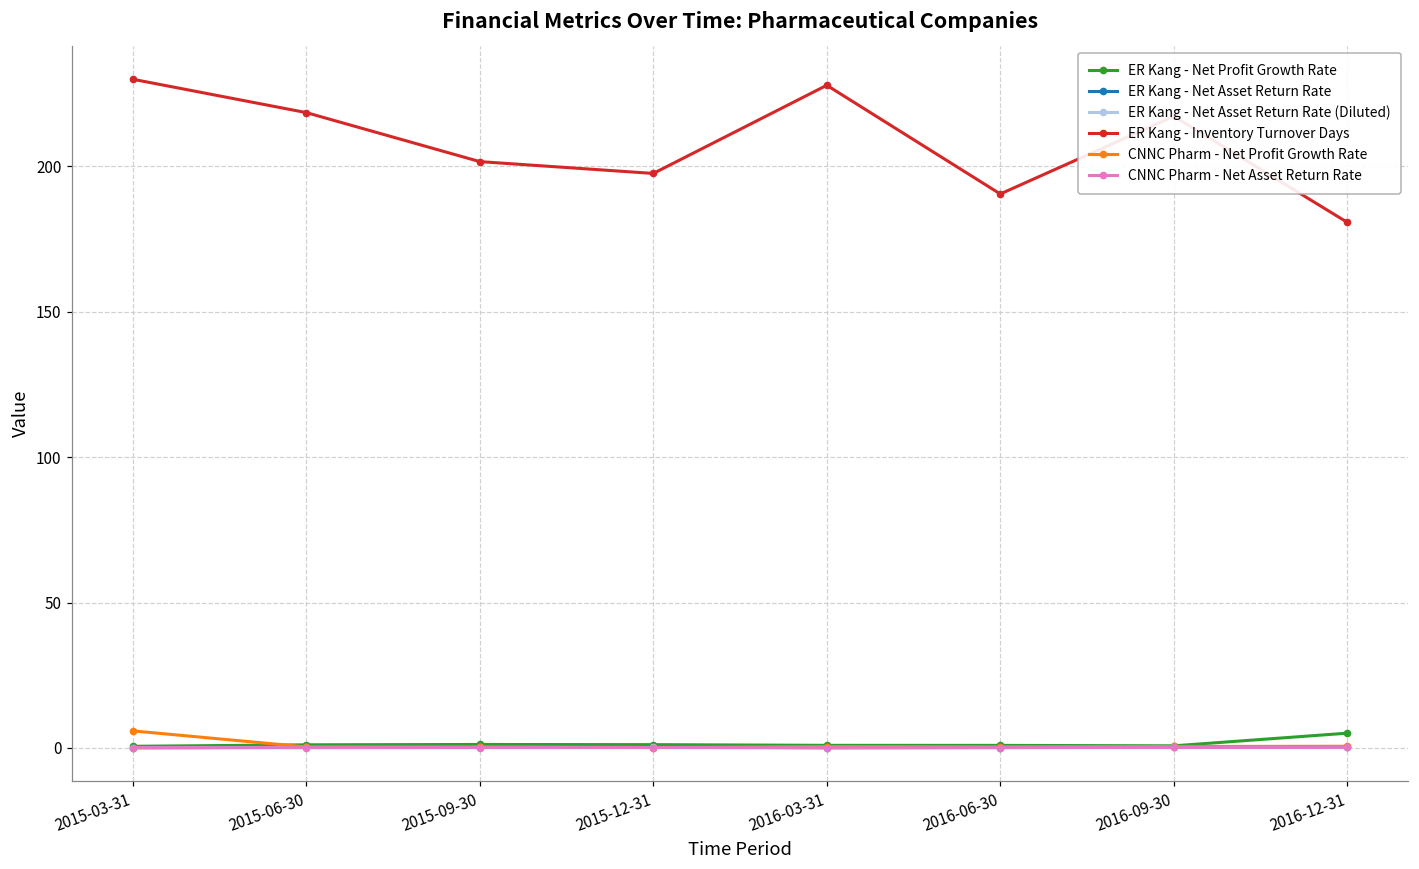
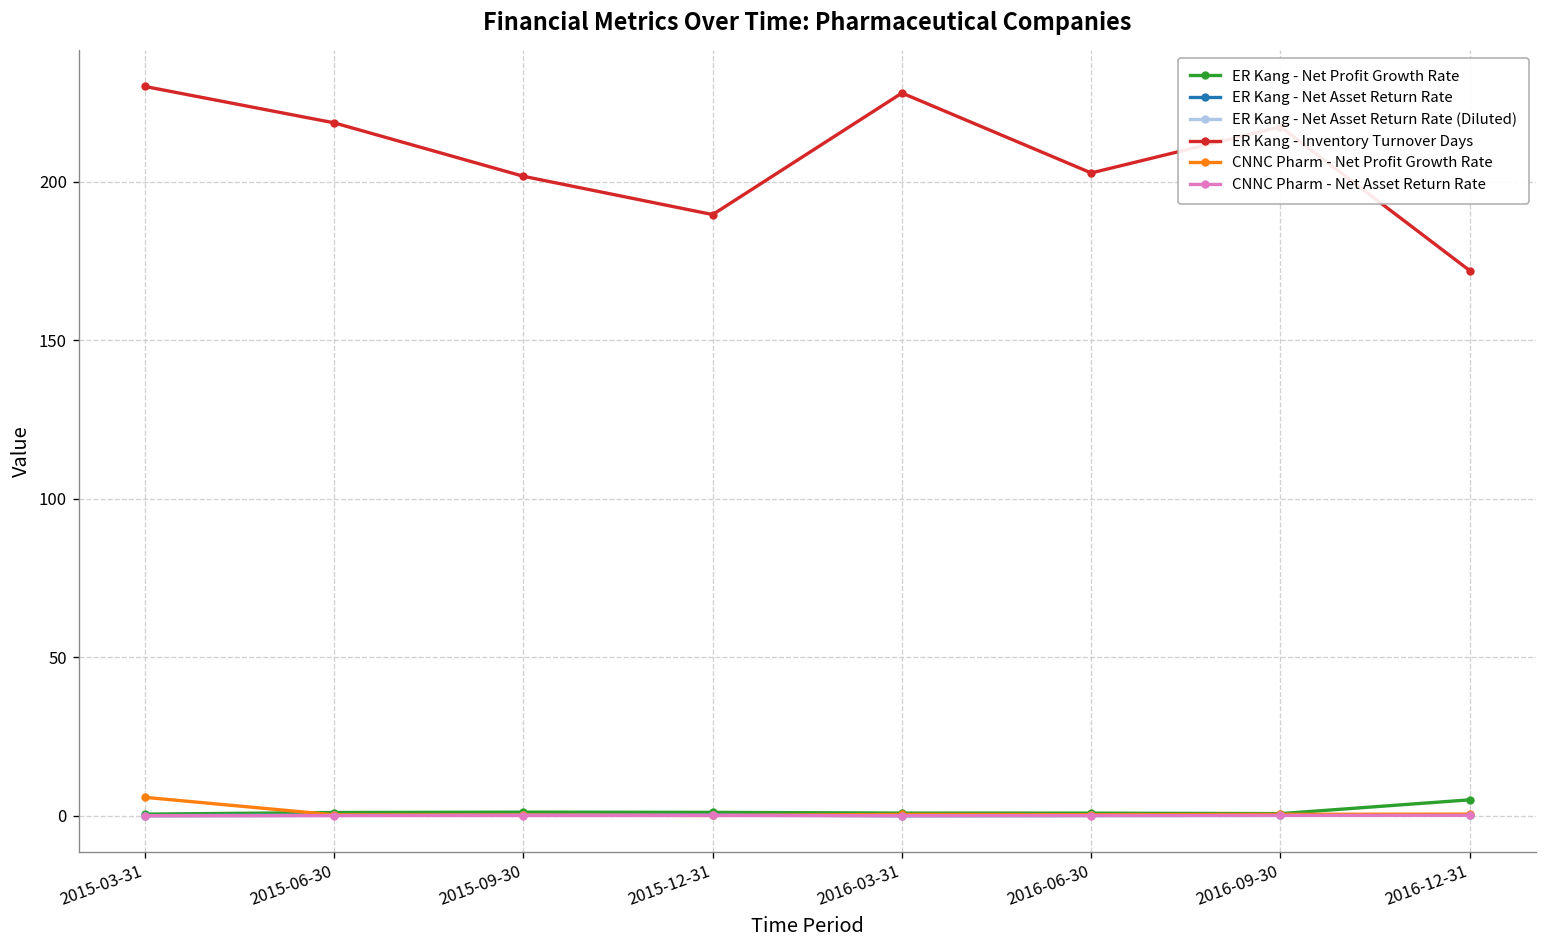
ER Kang - Inventory Turnover Days, 2015-12-31: 198 -> 190
ER Kang - Inventory Turnover Days, 2016-06-30: 191 -> 203
ER Kang - Inventory Turnover Days, 2016-12-31: 181 -> 172
